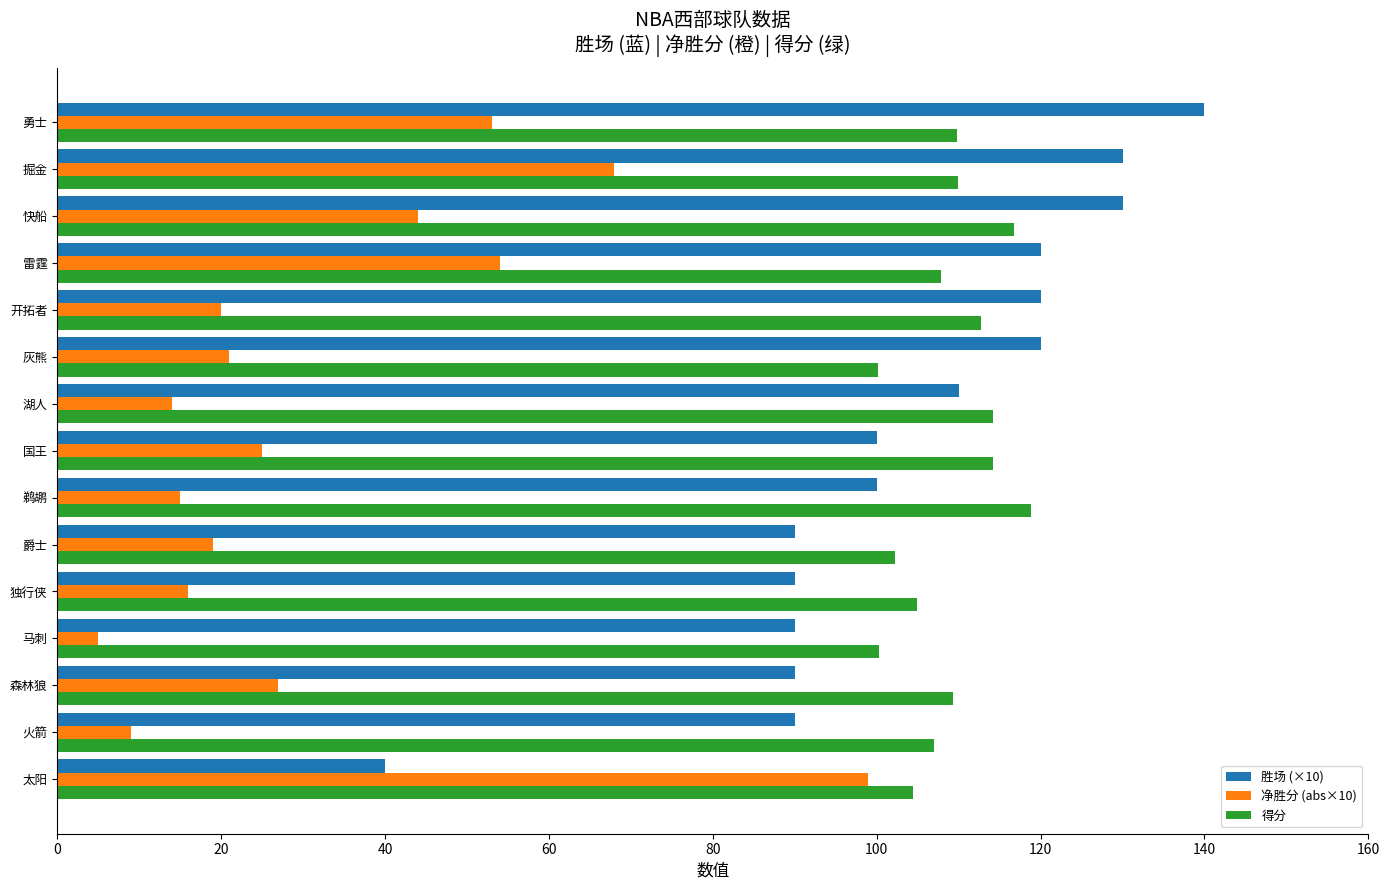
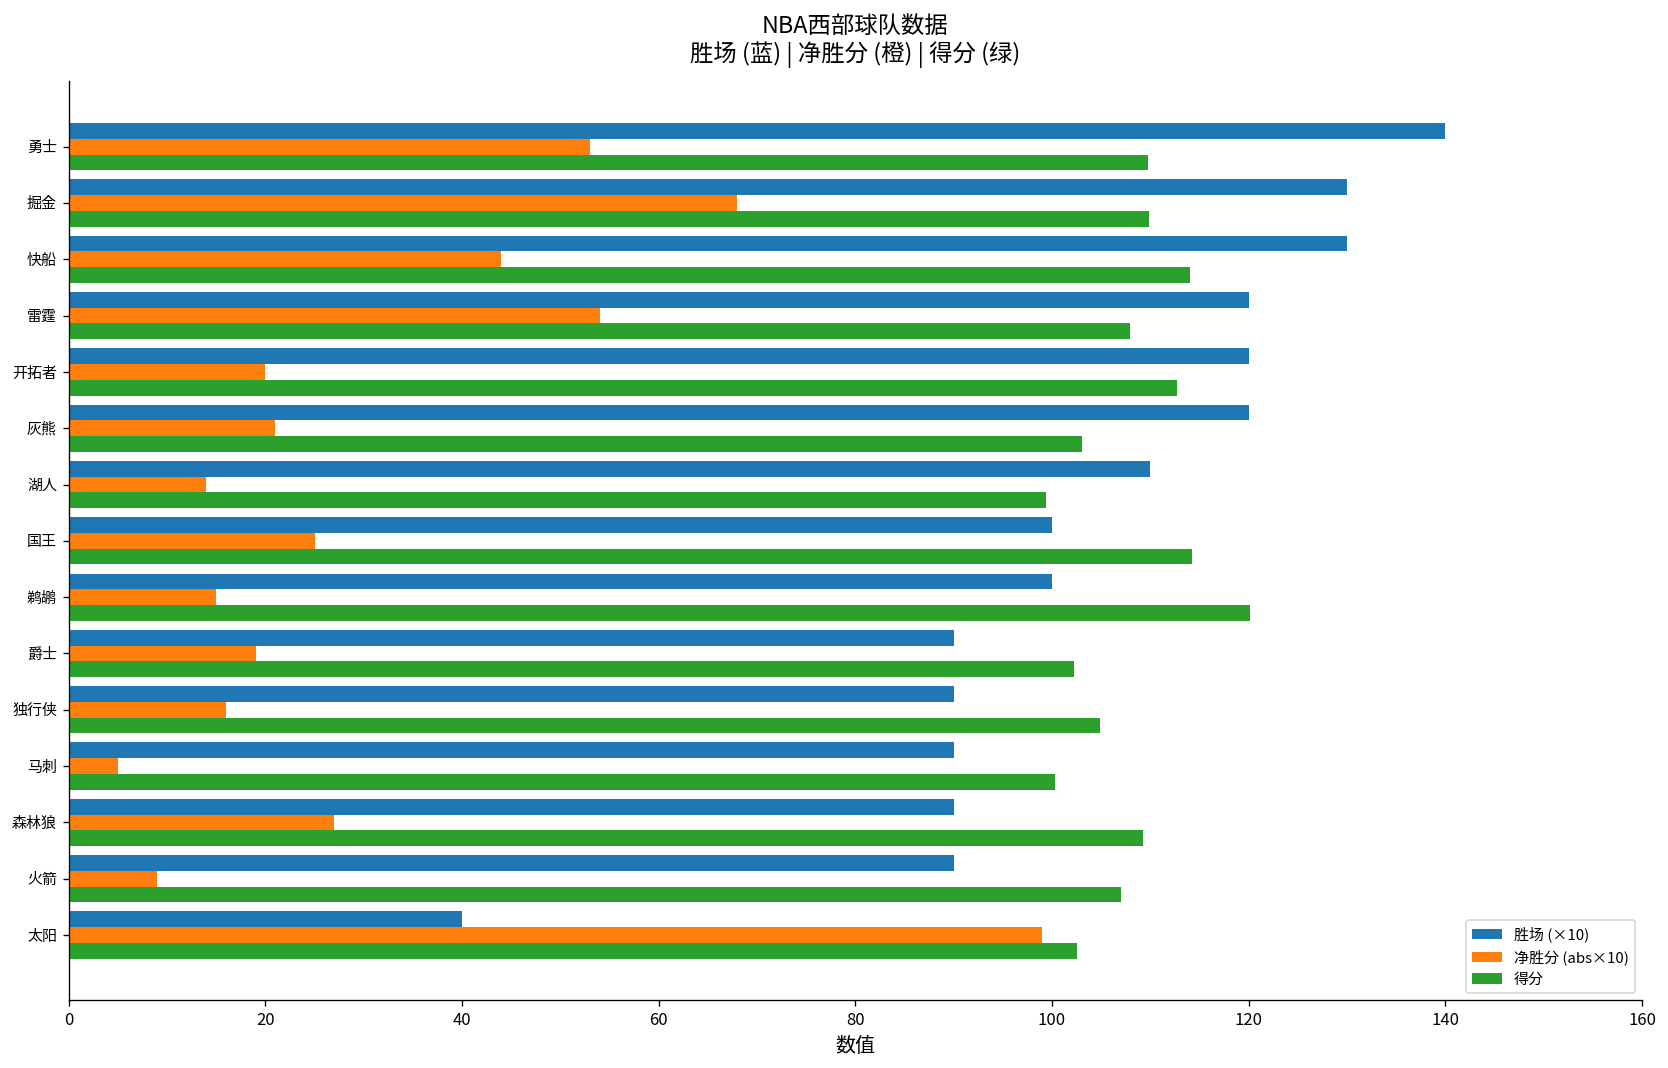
得分, 快船: 117 -> 114
得分, 灰熊: 100 -> 103
得分, 湖人: 114 -> 99
得分, 鹈鹕: 119 -> 120
得分, 太阳: 104 -> 103
